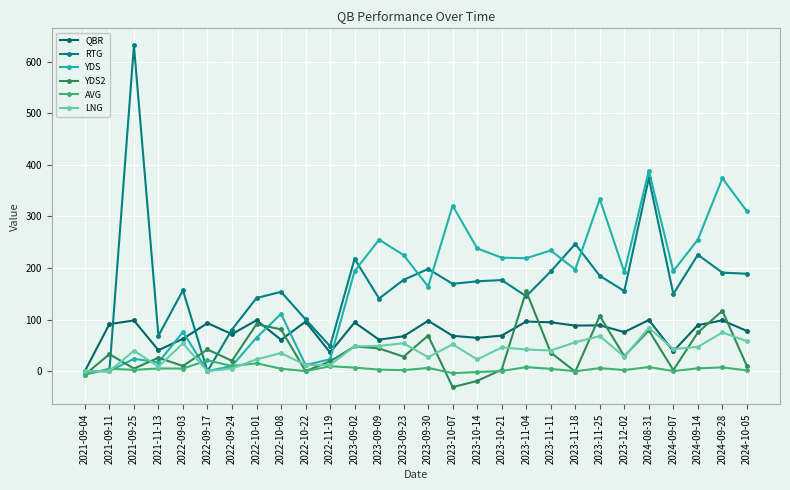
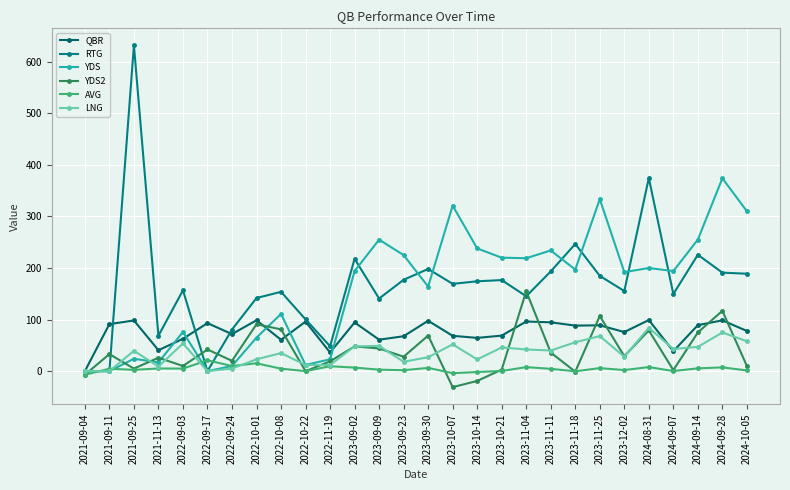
LNG, 2023-09-23: 50 -> 20
YDS, 2024-08-31: 390 -> 200
